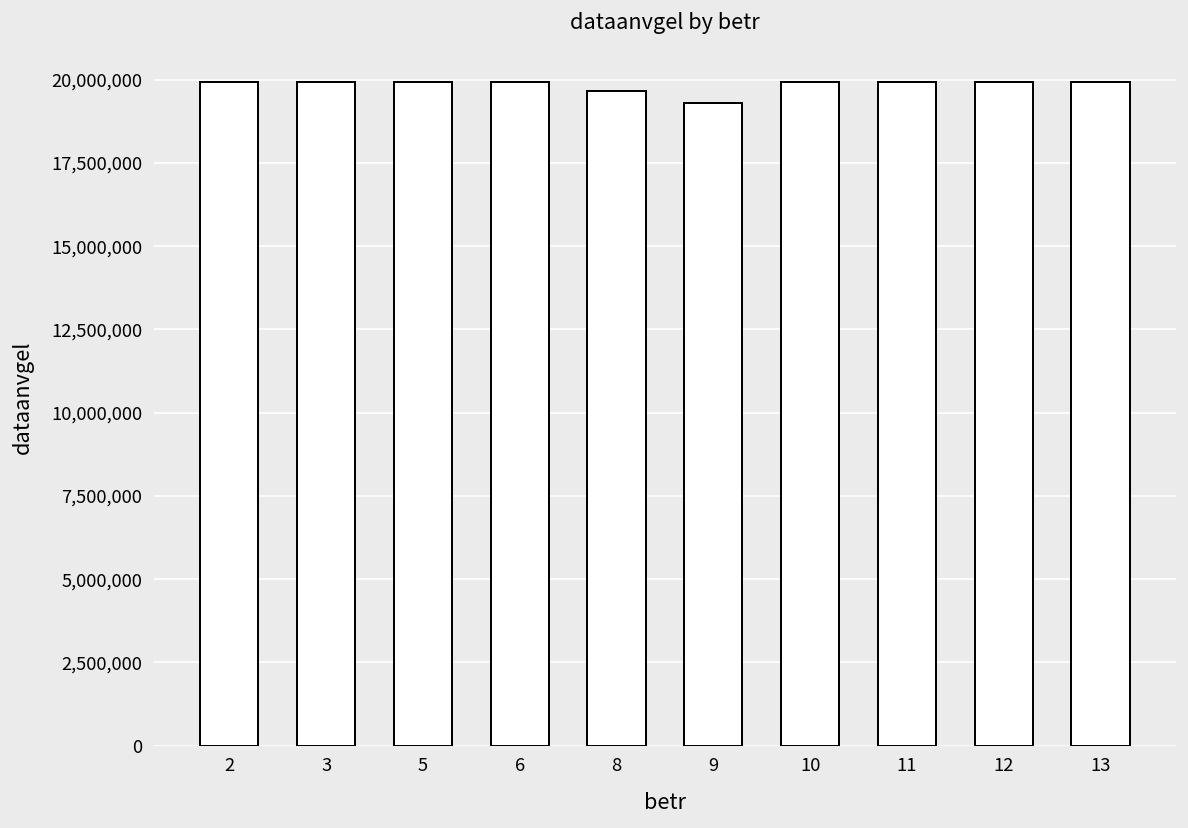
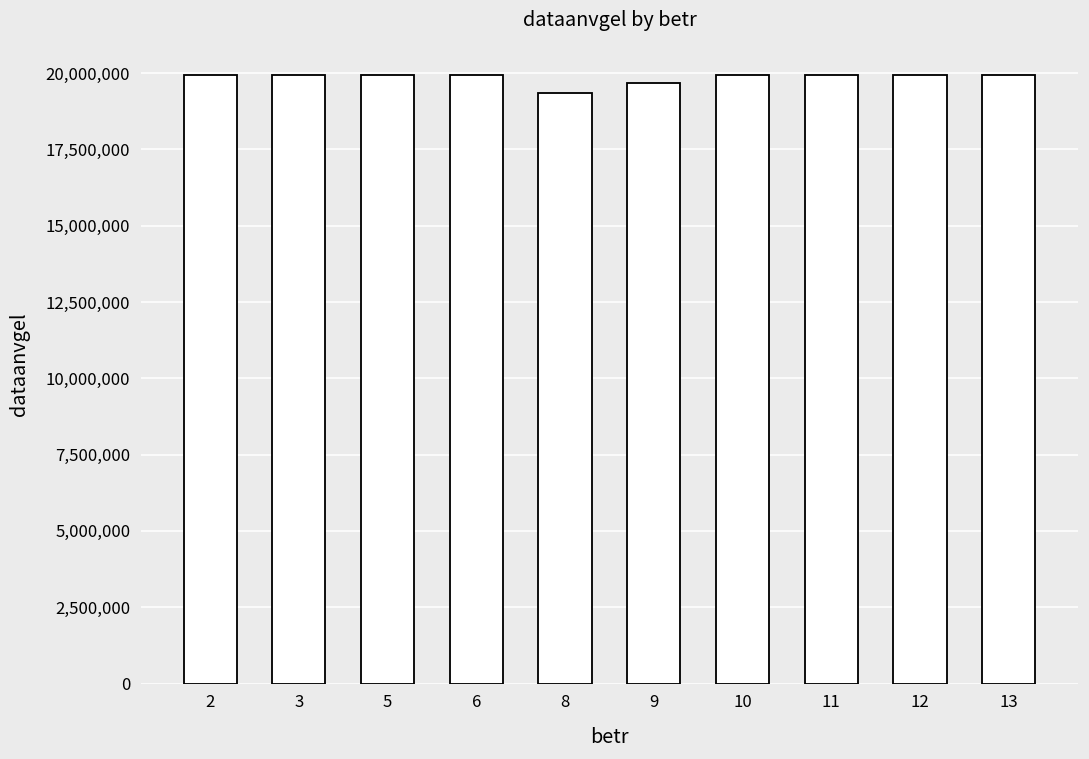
8: 19,700,000 -> 19,400,000
9: 19,300,000 -> 19,700,000
